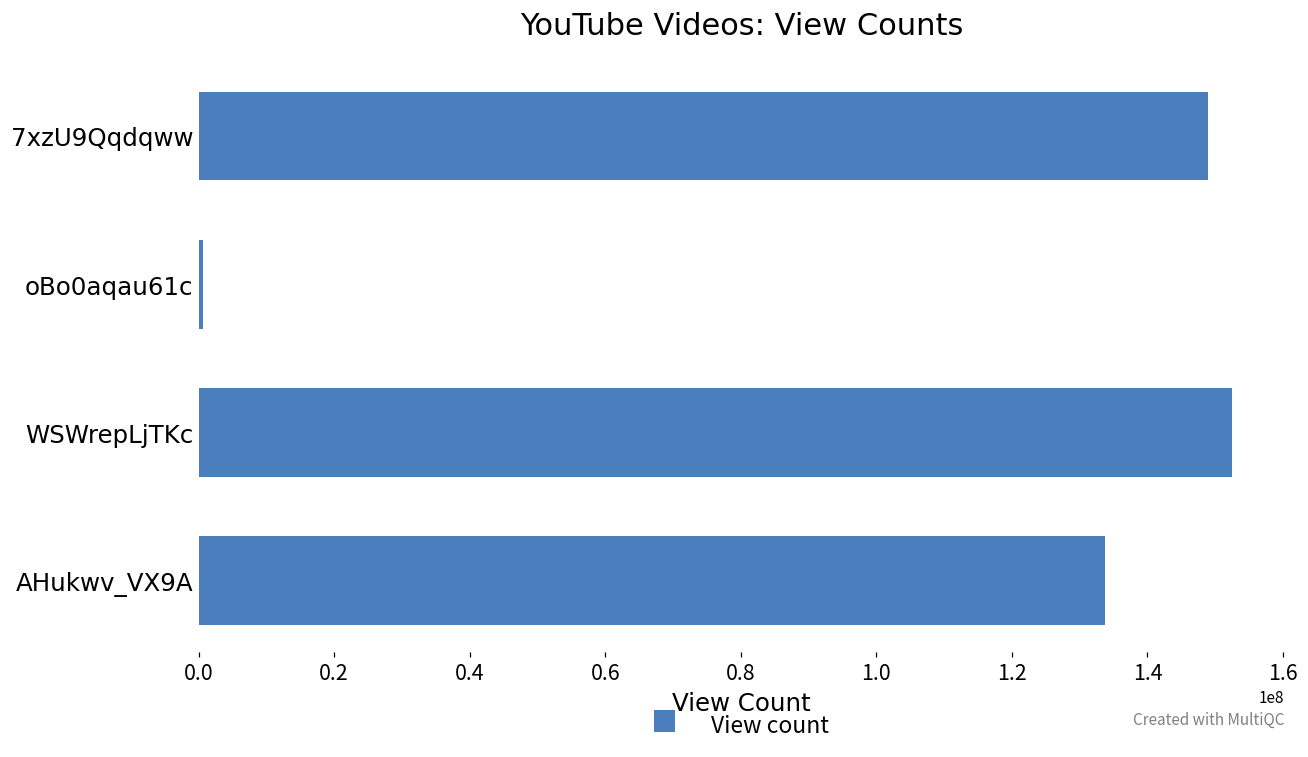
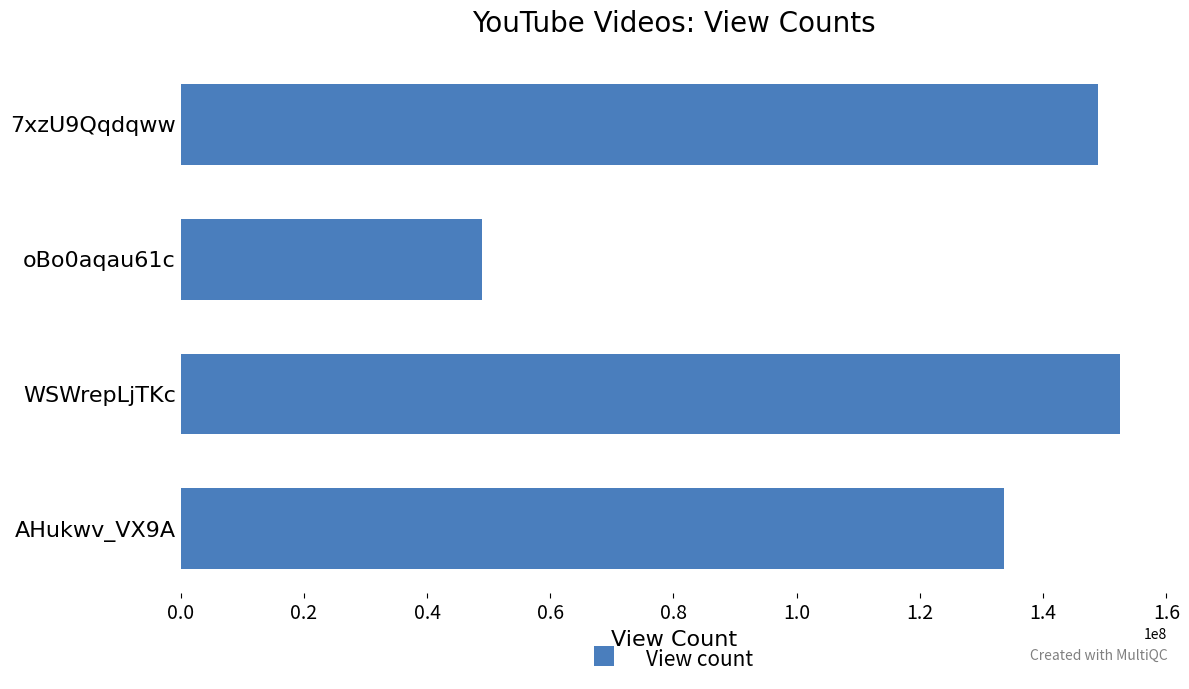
oBo0aqau61c: 1000000 -> 49000000
